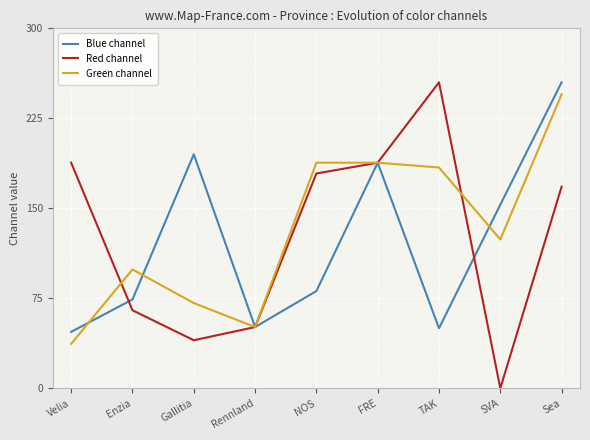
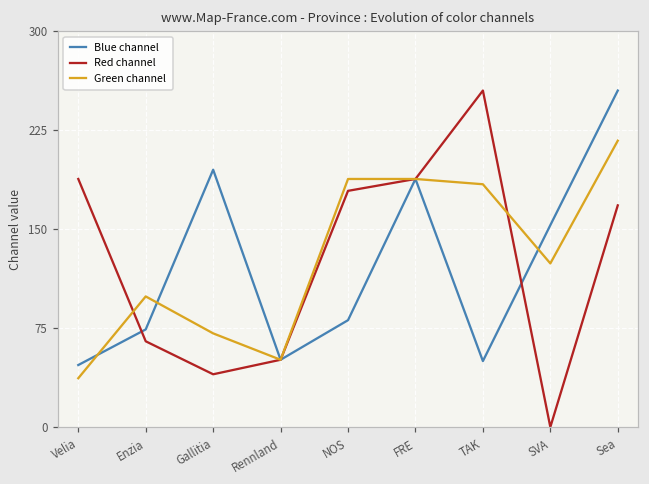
Green channel, Sea: 245 -> 217
